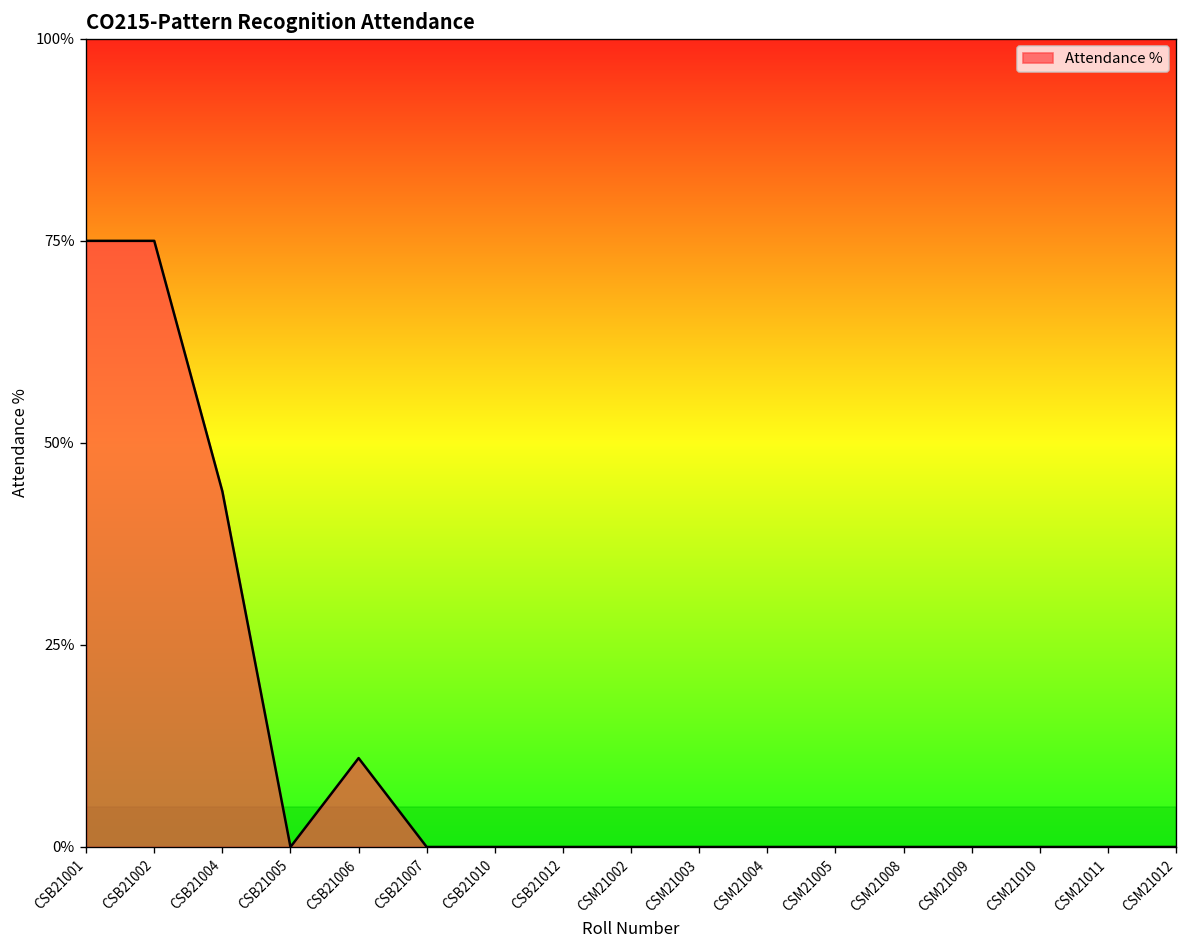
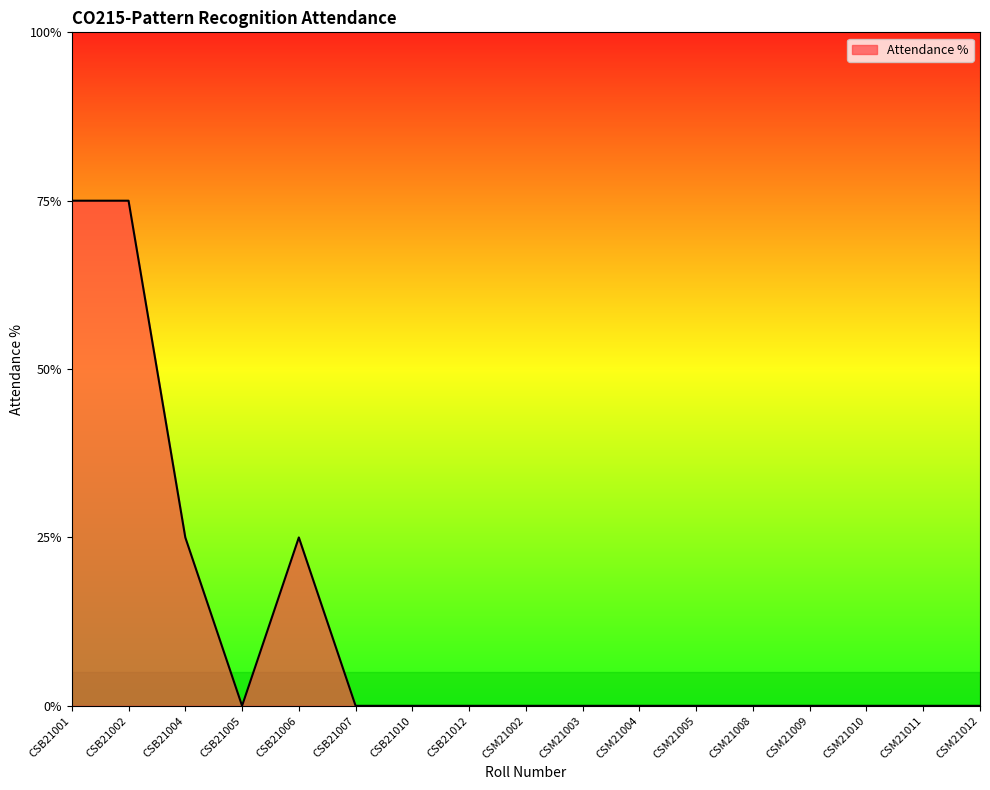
CSB21004: 44% -> 25%
CSB21006: 11% -> 25%
